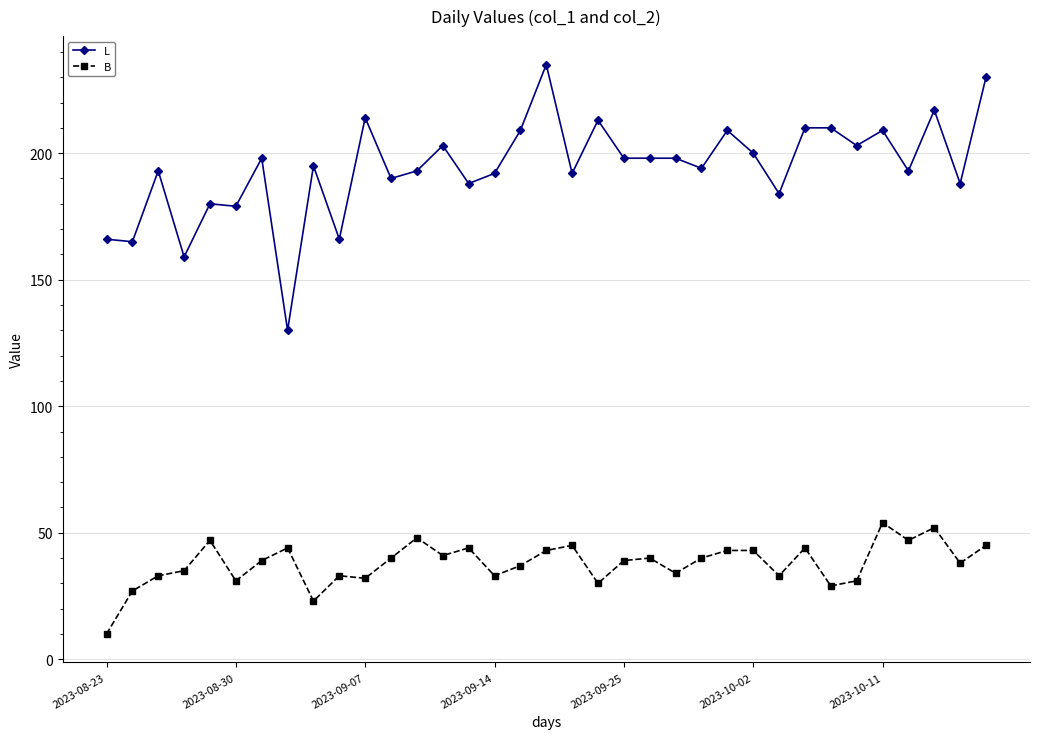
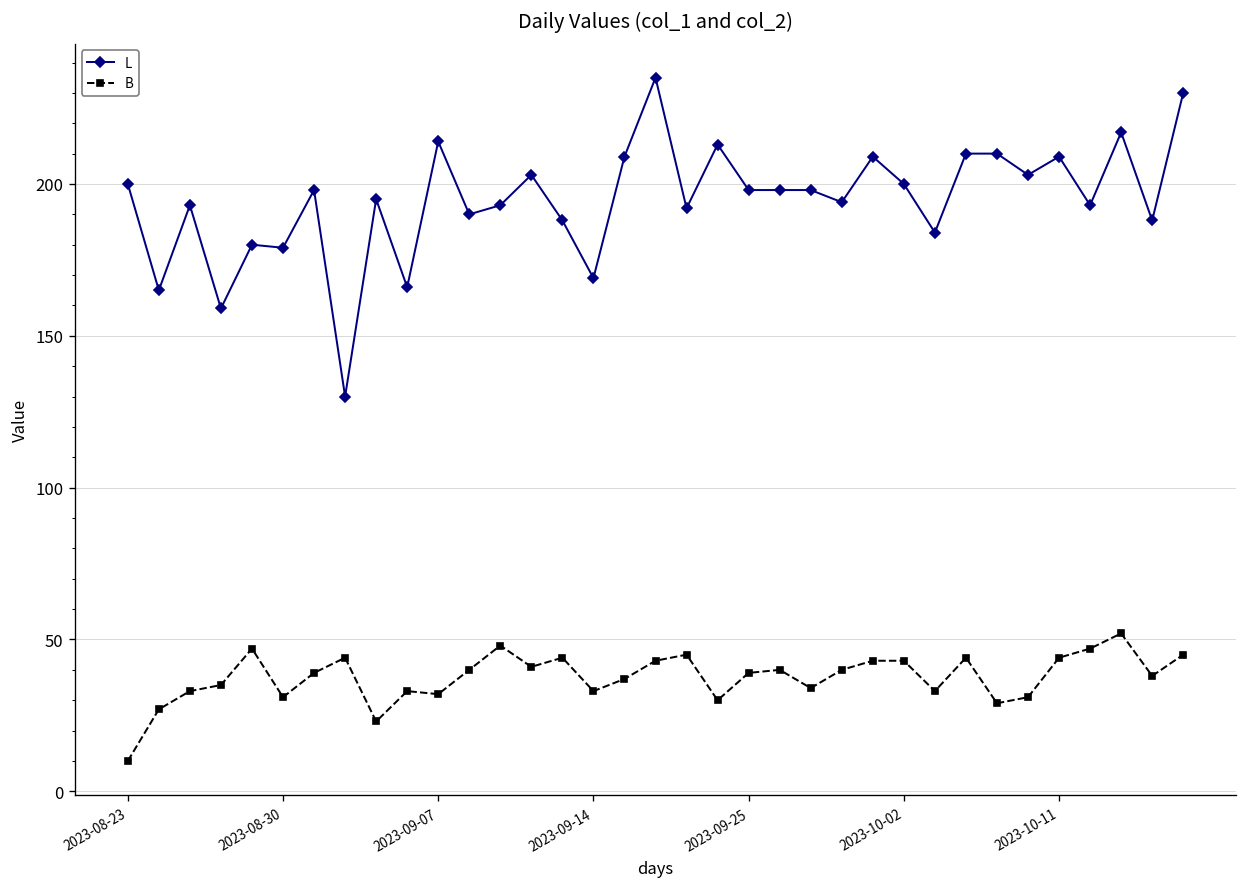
L, 2023-08-23: 166 -> 200
L, 2023-09-14: 192 -> 169
B, 2023-10-11: 54 -> 44
